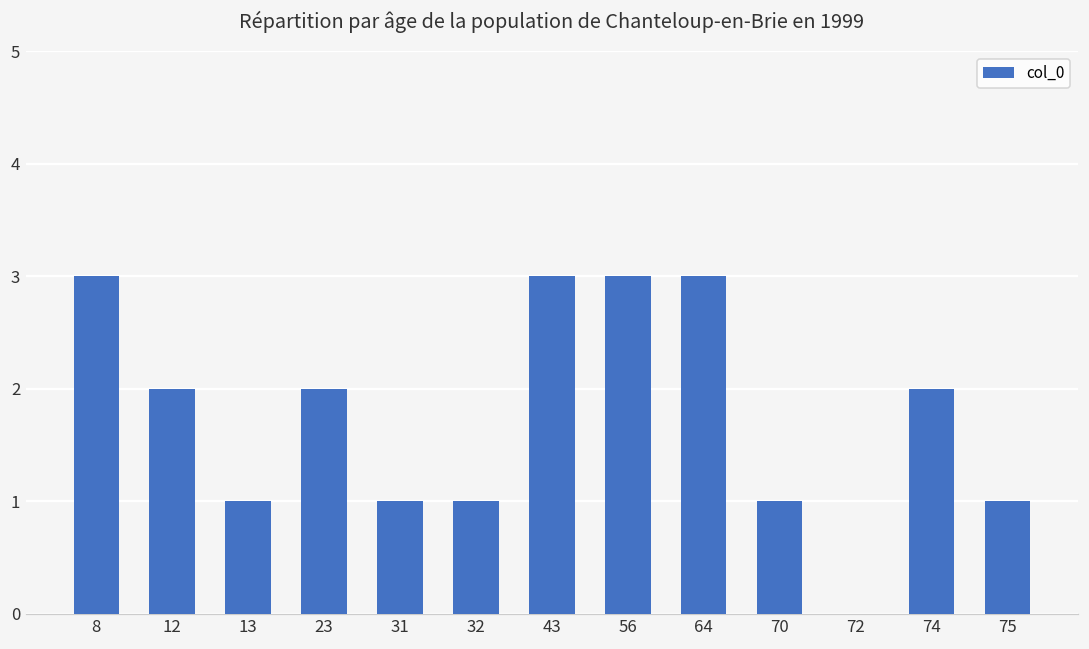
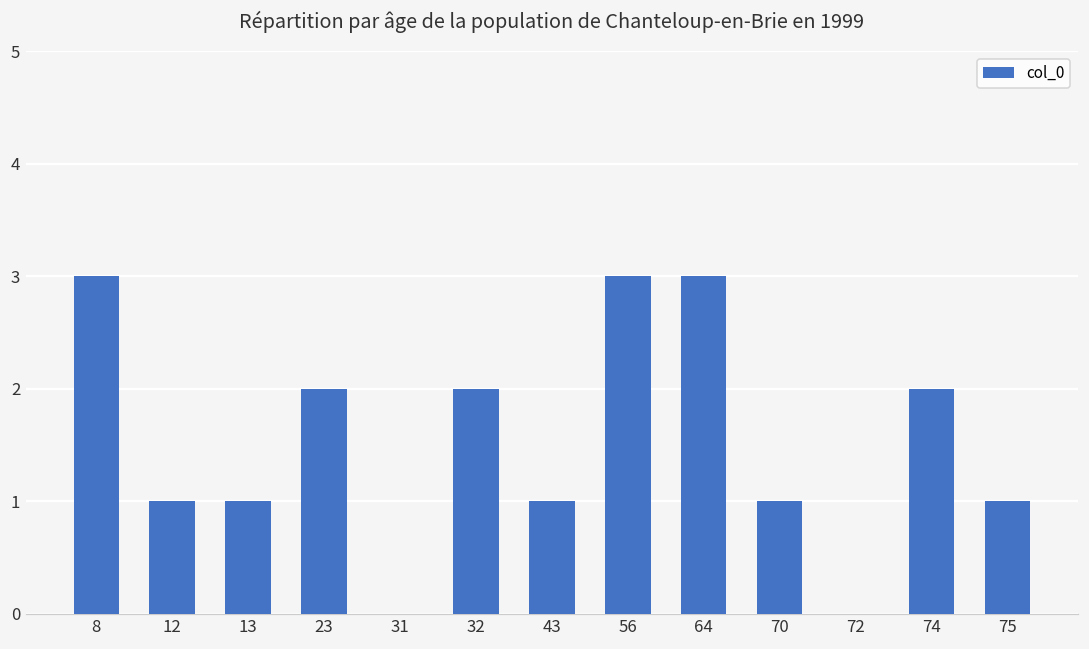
12: 2 -> 1
31: 1 -> 0
32: 1 -> 2
43: 3 -> 1
